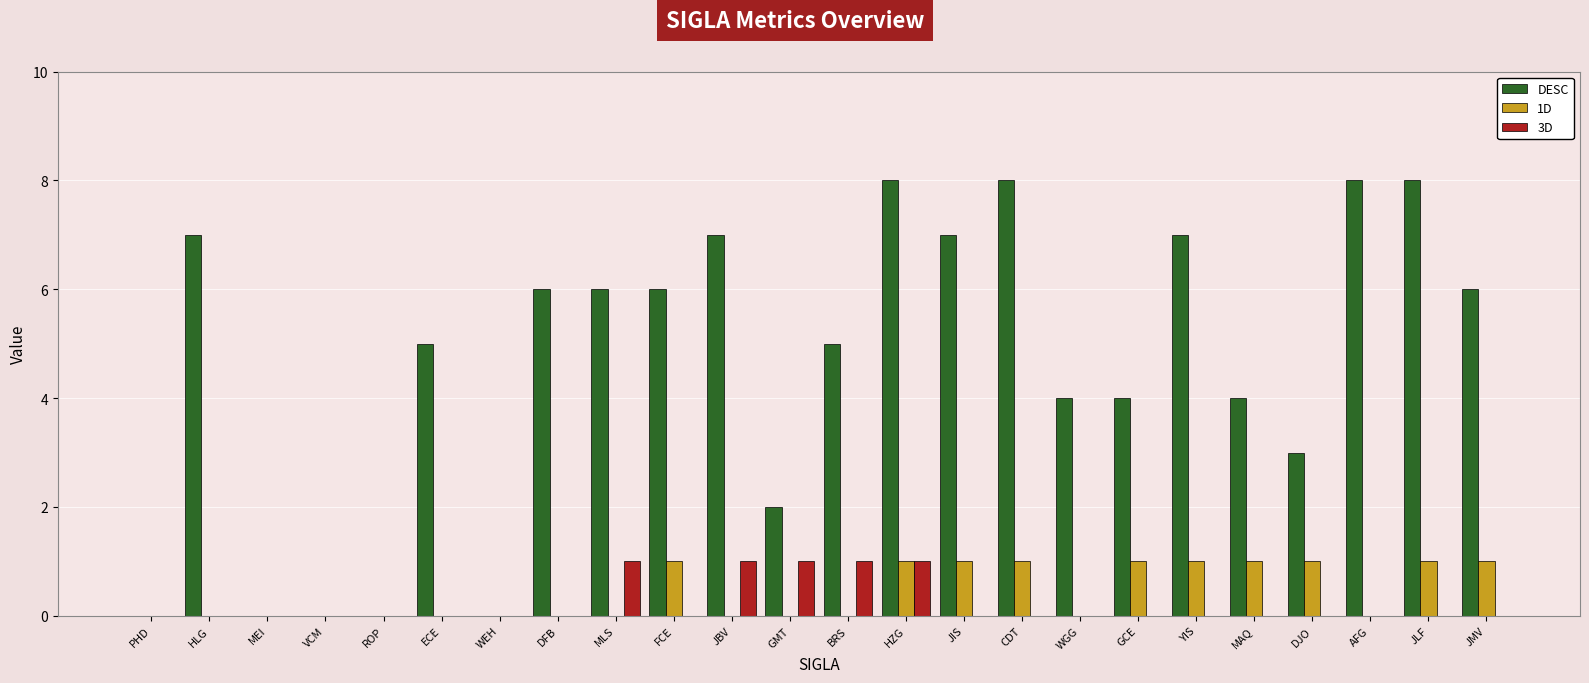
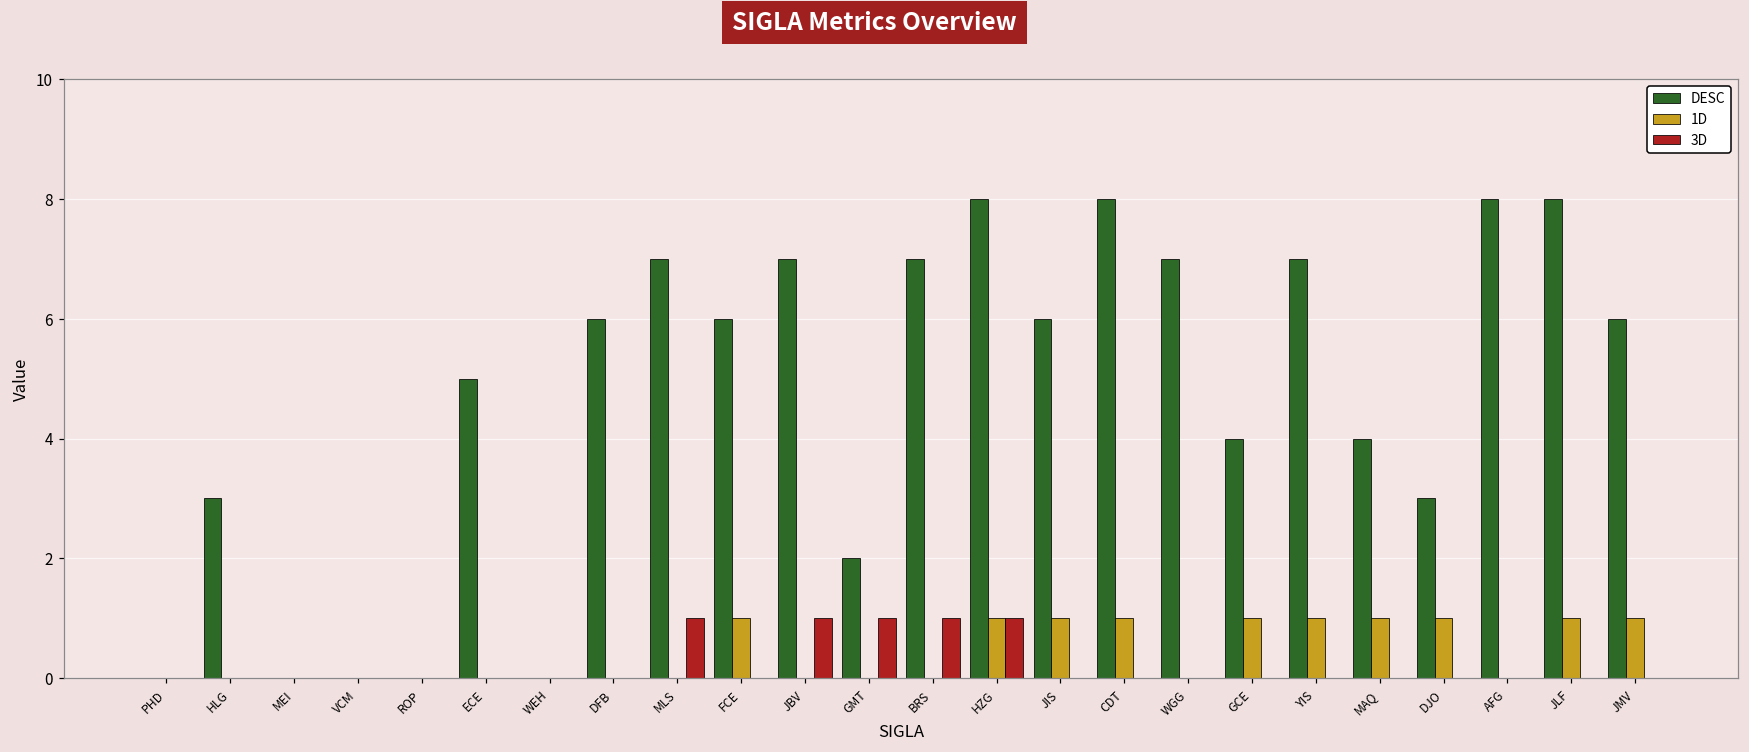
DESC, HLG: 7 -> 3
DESC, MLS: 6 -> 7
DESC, BRS: 5 -> 7
DESC, JIS: 7 -> 6
DESC, WGG: 4 -> 7
